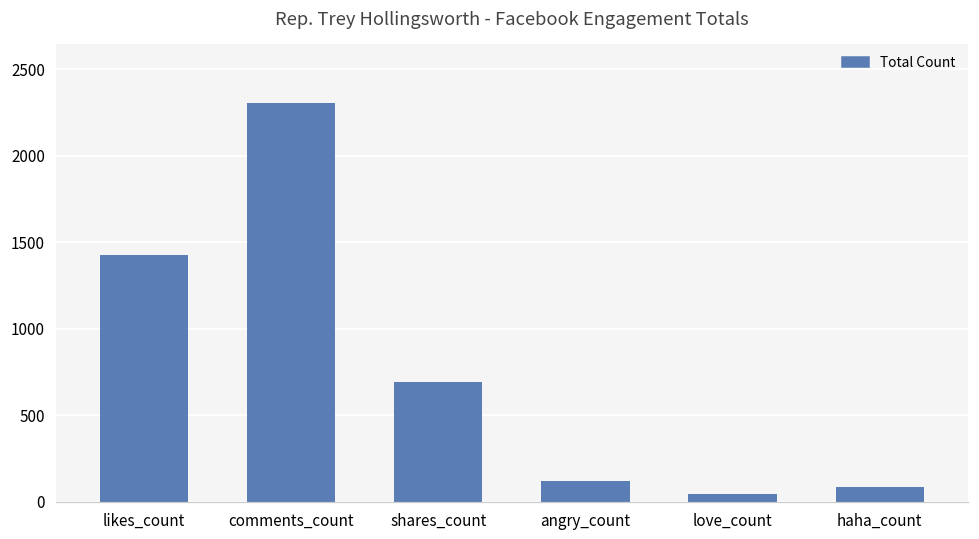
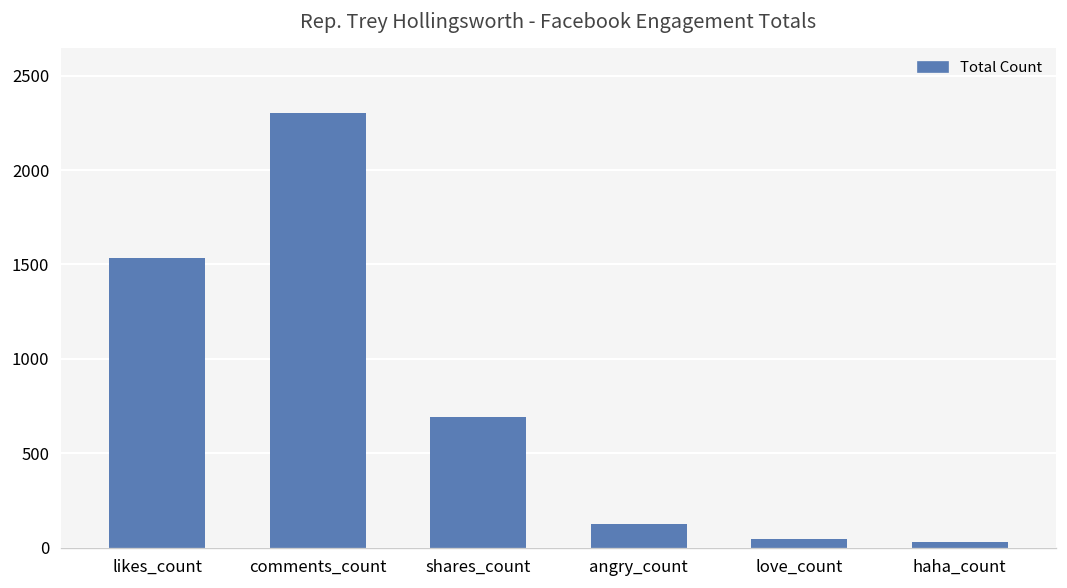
likes_count: 1430 -> 1540
haha_count: 90 -> 30
